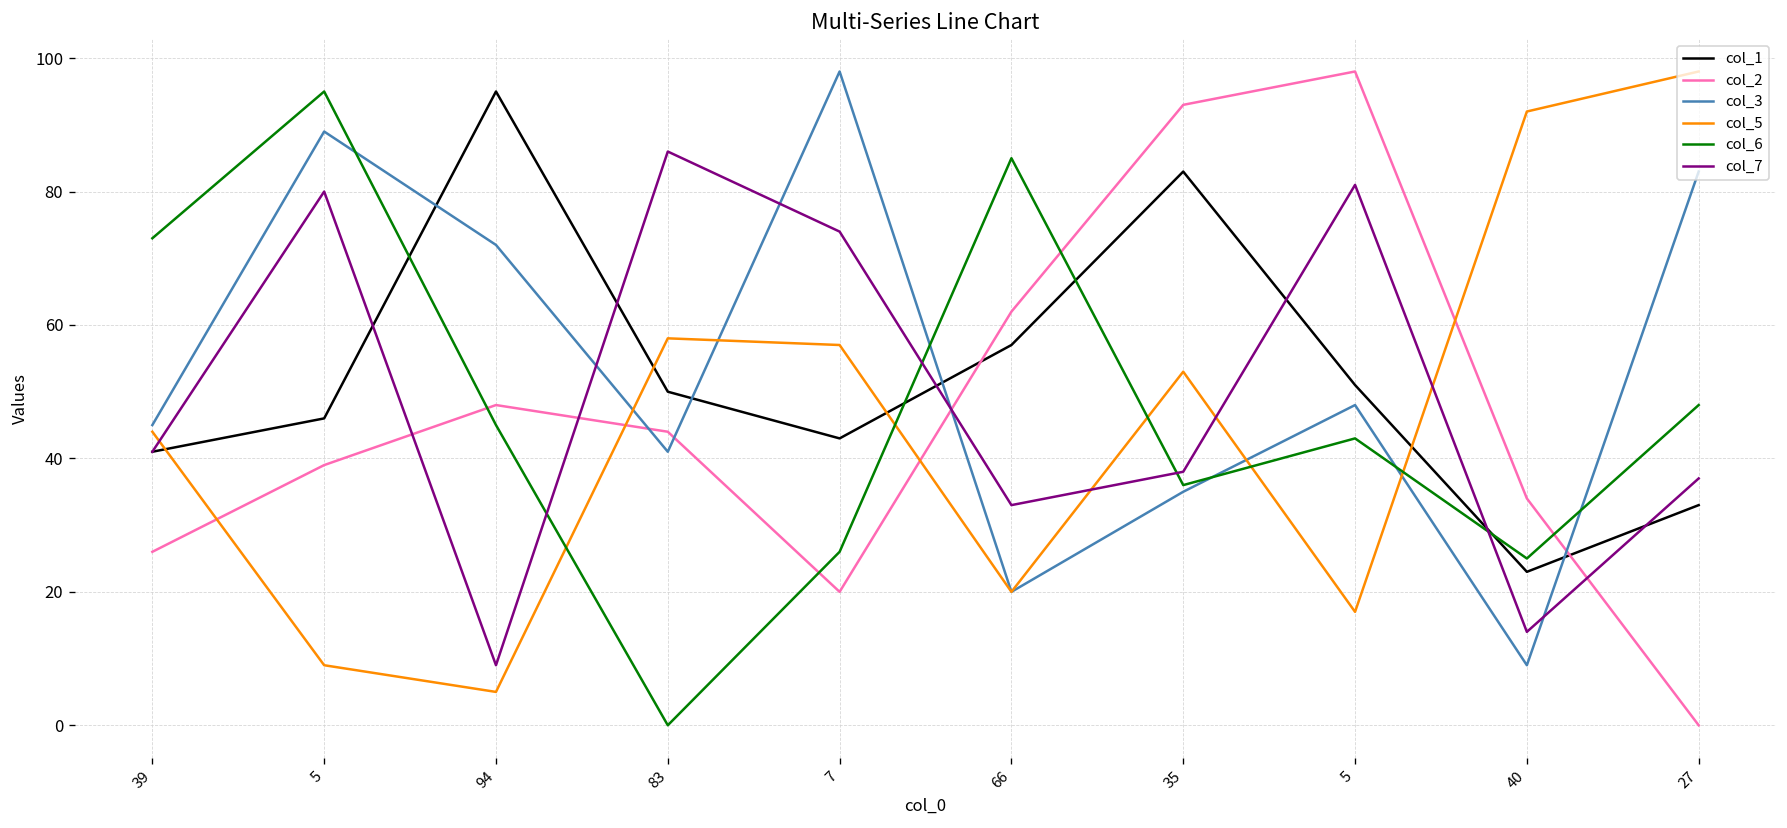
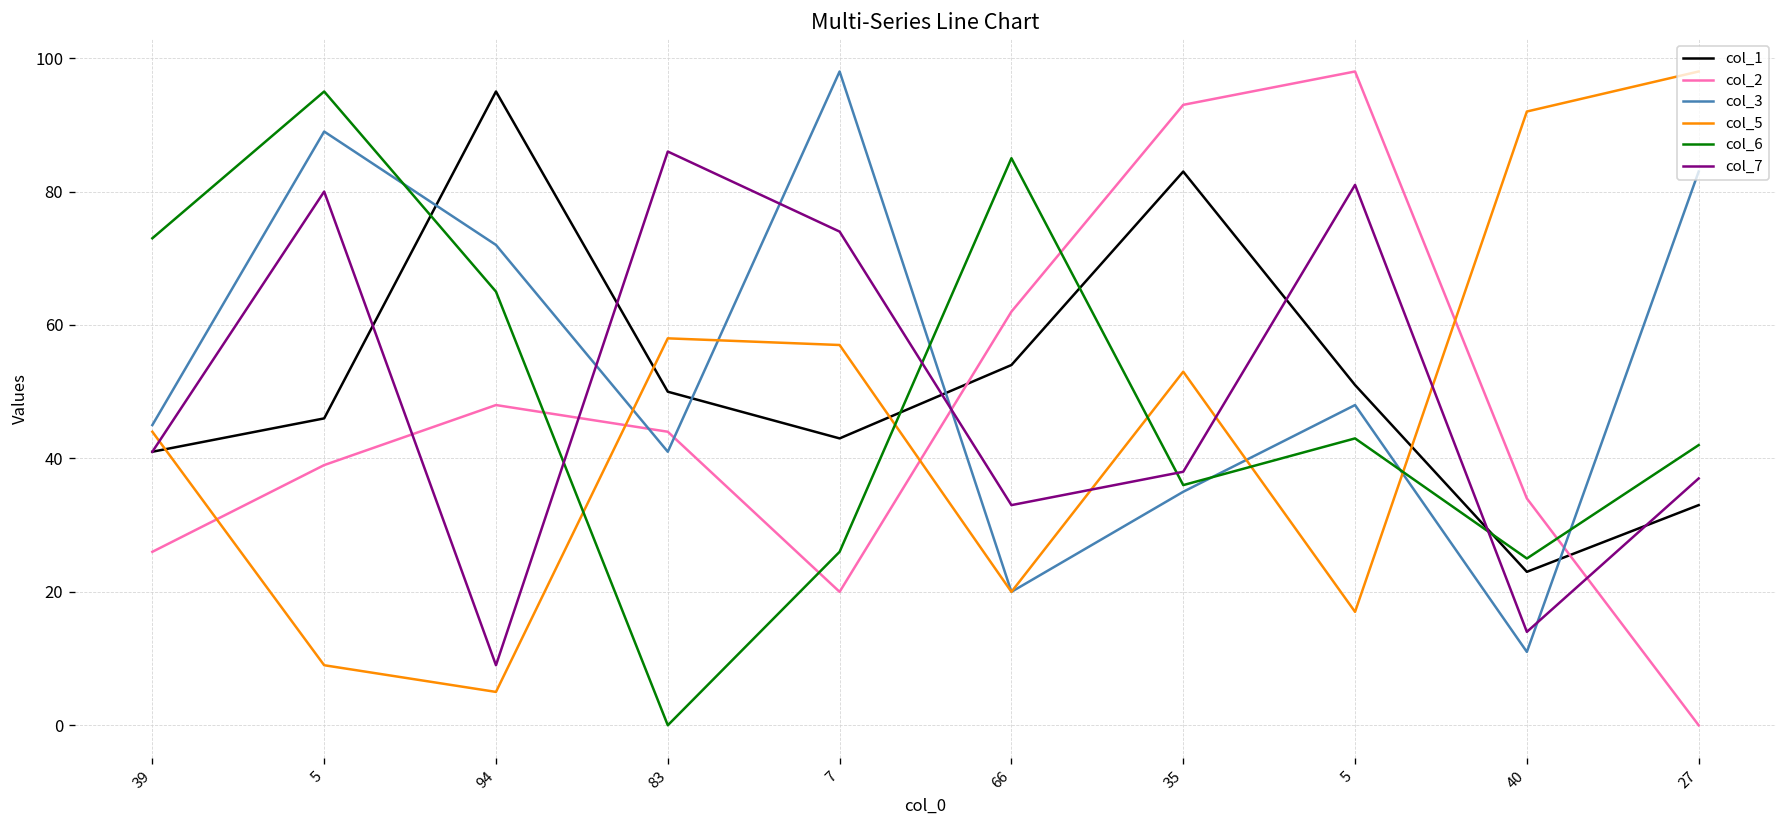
col_6, 94: 45 -> 65
col_1, 66: 57 -> 54
col_3, 40: 9 -> 11
col_6, 27: 48 -> 42
